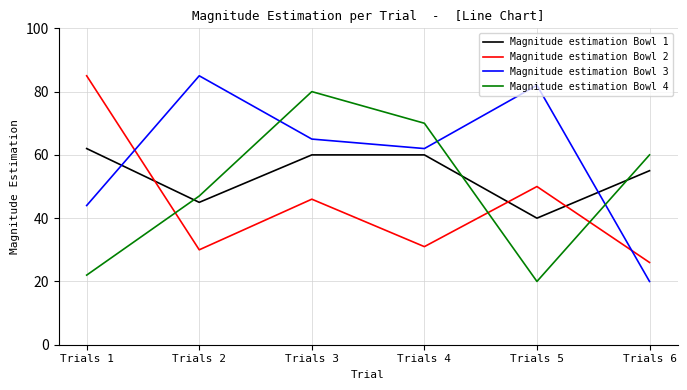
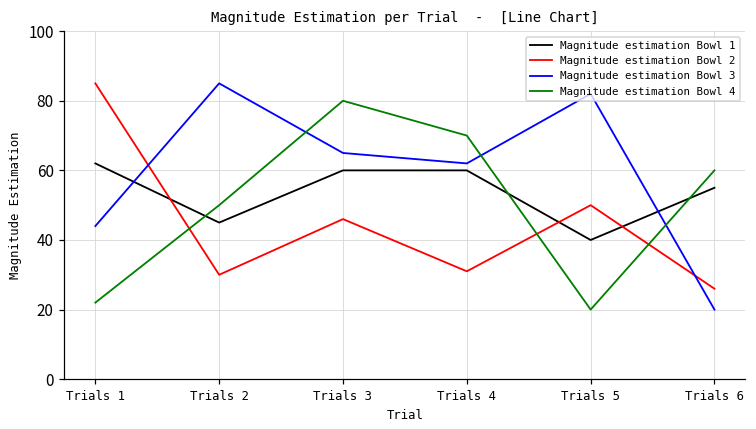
Magnitude estimation Bowl 4, Trials 2: 47 -> 50
